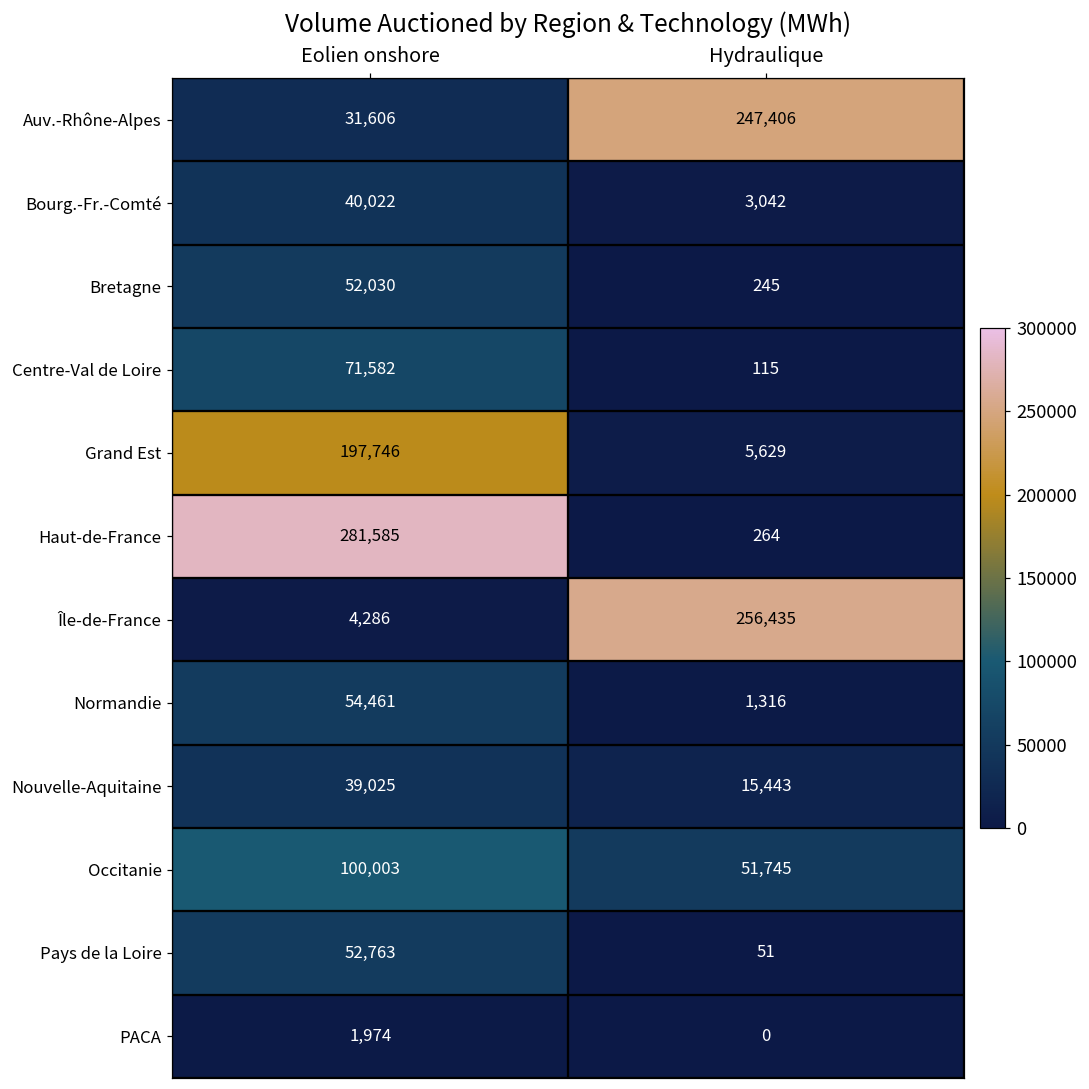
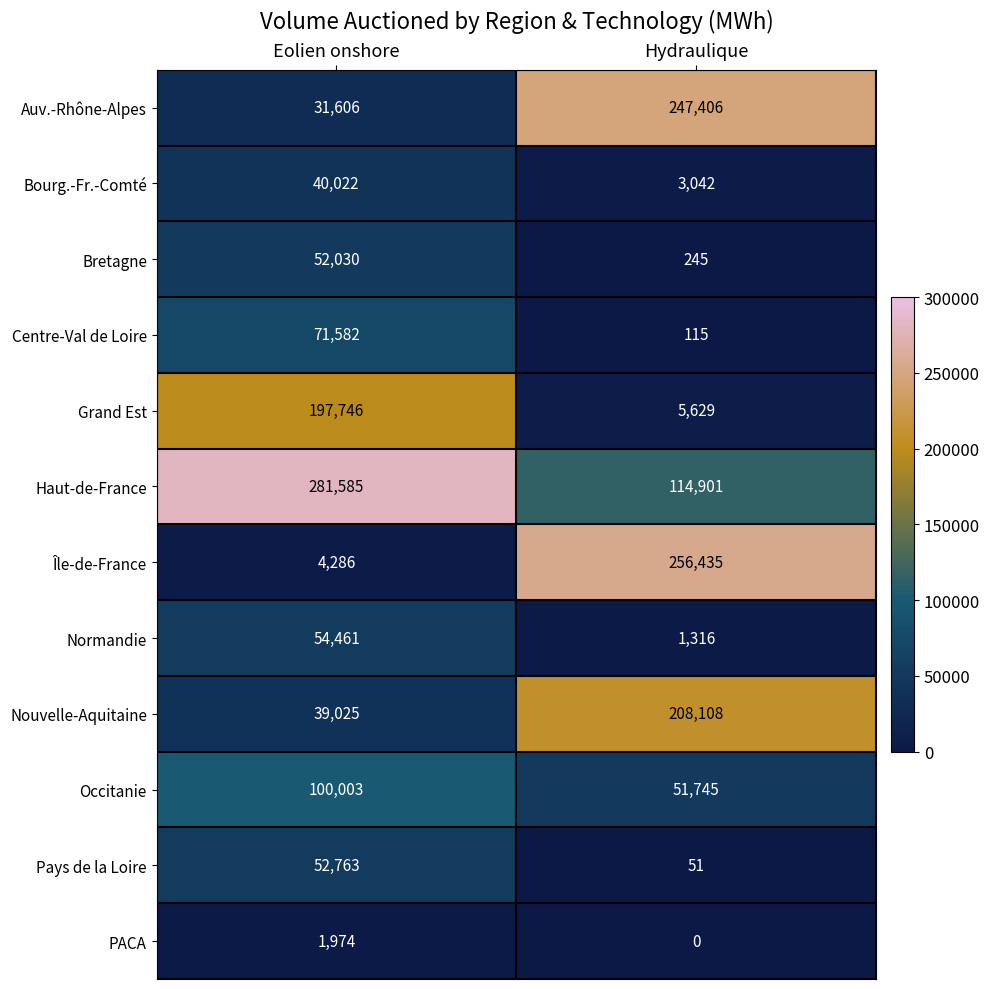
Haut-de-France, Hydraulique: 264 -> 114,901
Nouvelle-Aquitaine, Hydraulique: 15,443 -> 208,108
